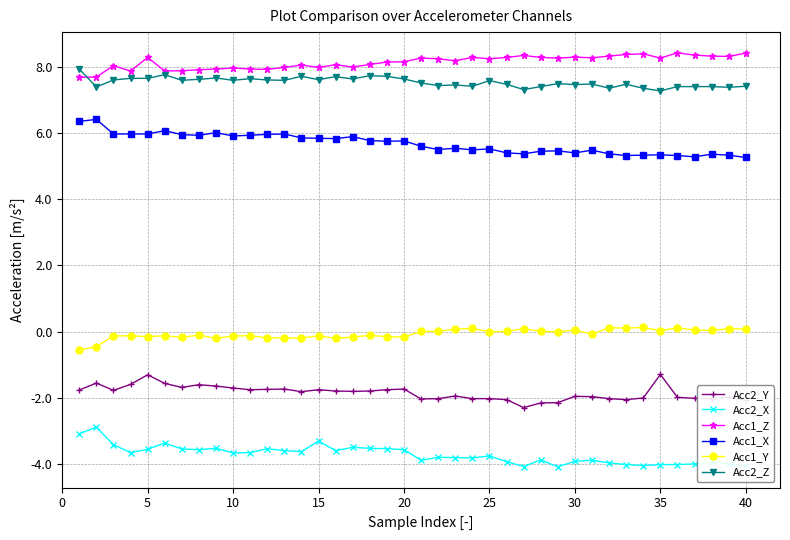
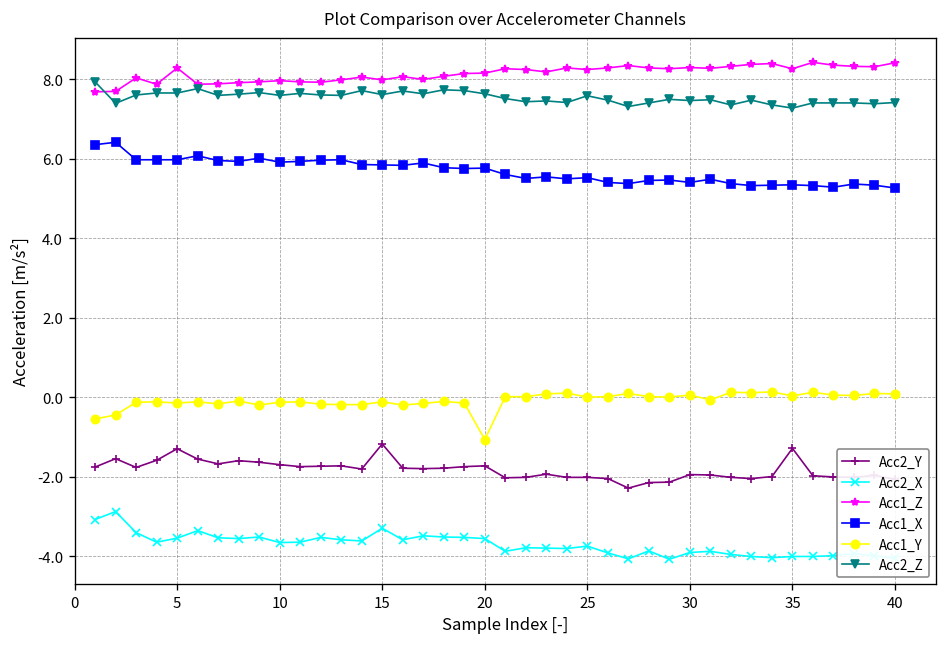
Acc2_Y, 15: -1.8 -> -1.2
Acc1_Y, 20: -0.2 -> -1.1
